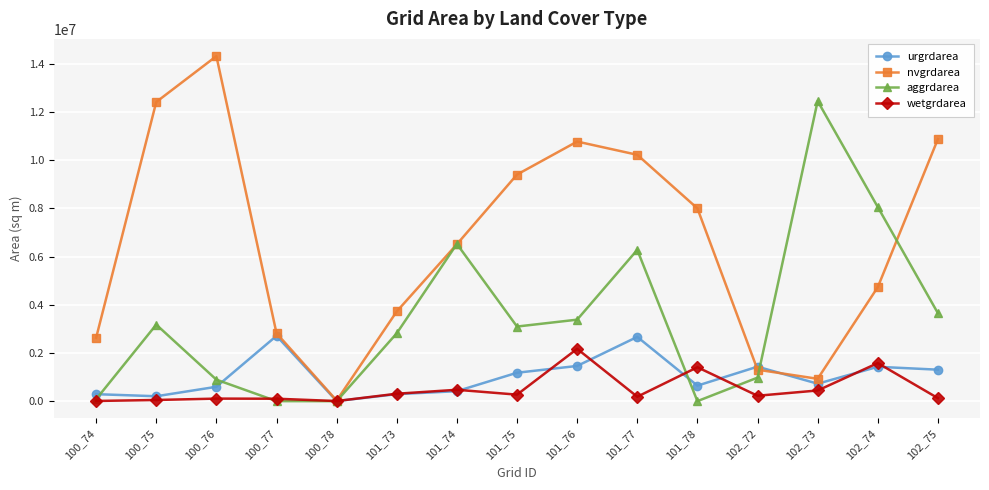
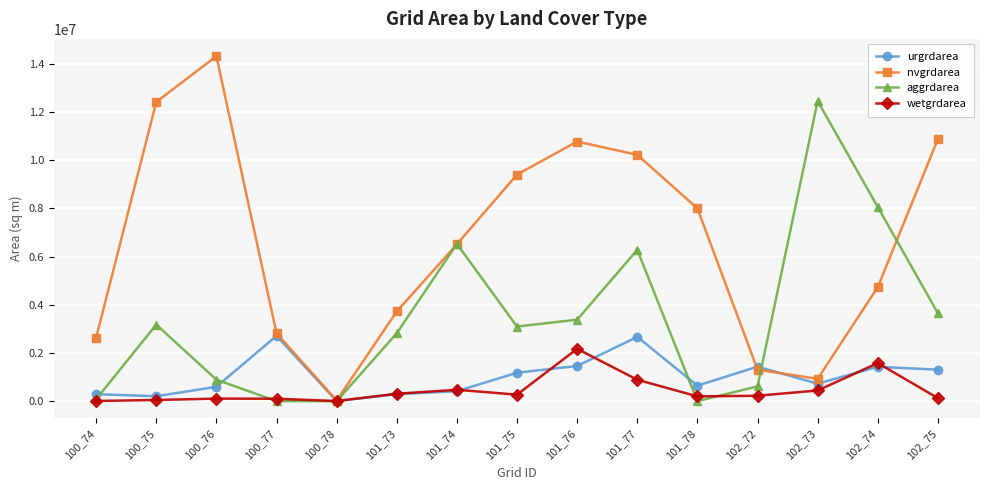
wetgrdarea, 101_77: 200000 -> 900000
wetgrdarea, 101_78: 1400000 -> 200000
aggrdarea, 102_72: 1000000 -> 600000
